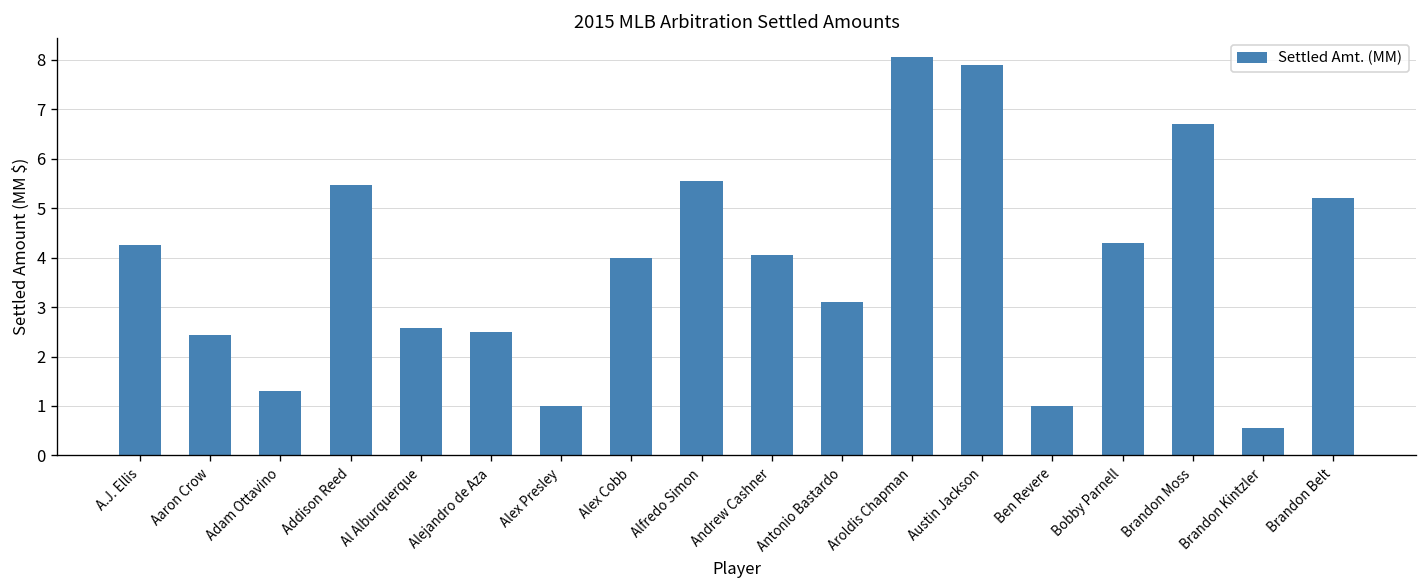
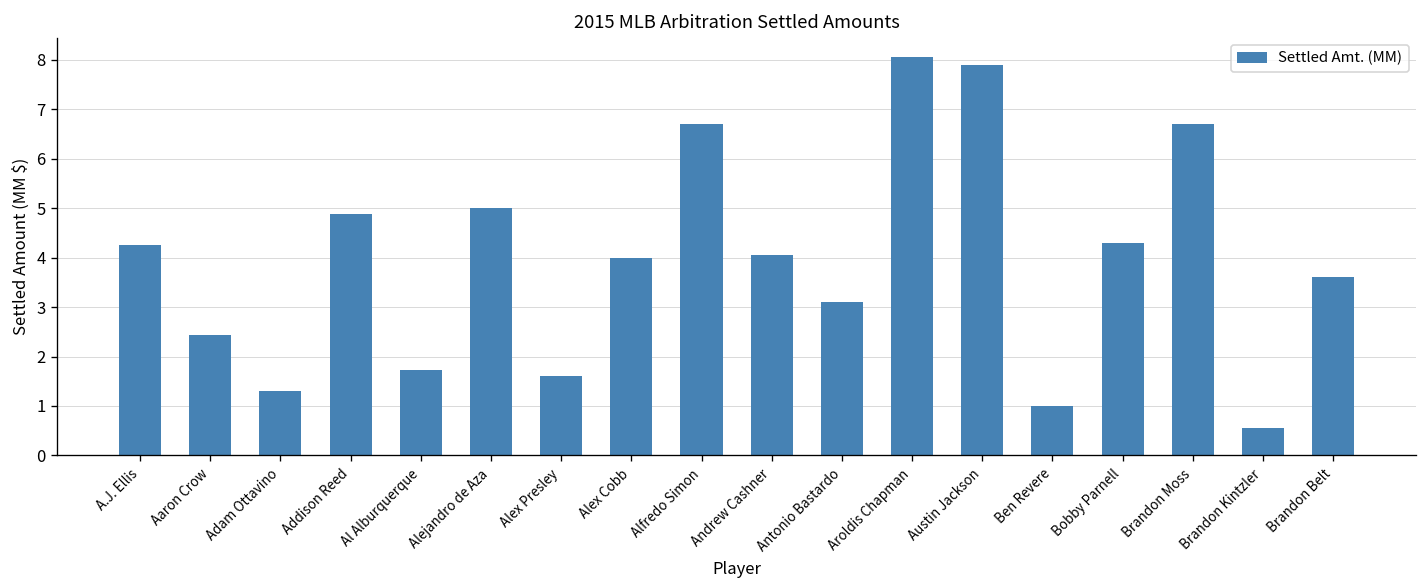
Addison Reed: 5.5 -> 4.9
Al Alburquerque: 2.6 -> 1.7
Alejandro de Aza: 2.5 -> 5.0
Alex Presley: 1.0 -> 1.6
Alfredo Simon: 5.6 -> 6.7
Brandon Belt: 5.2 -> 3.6
